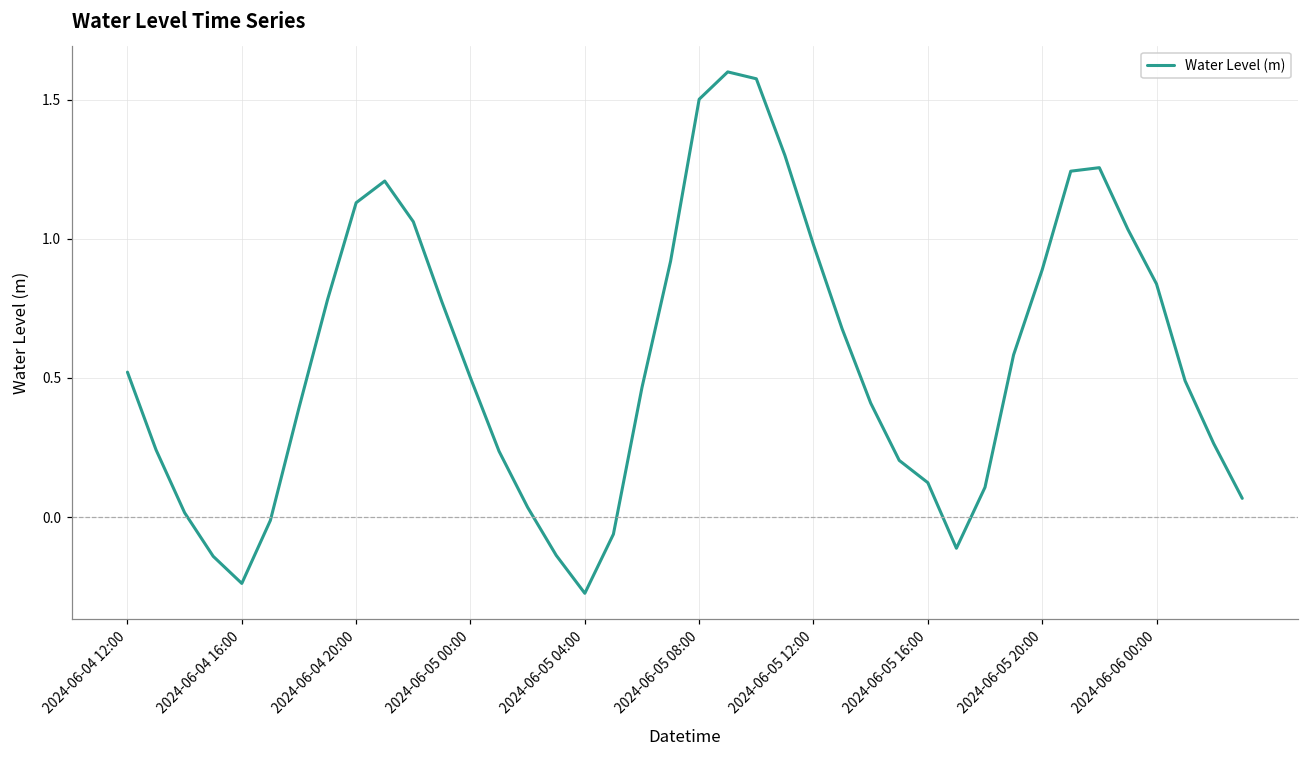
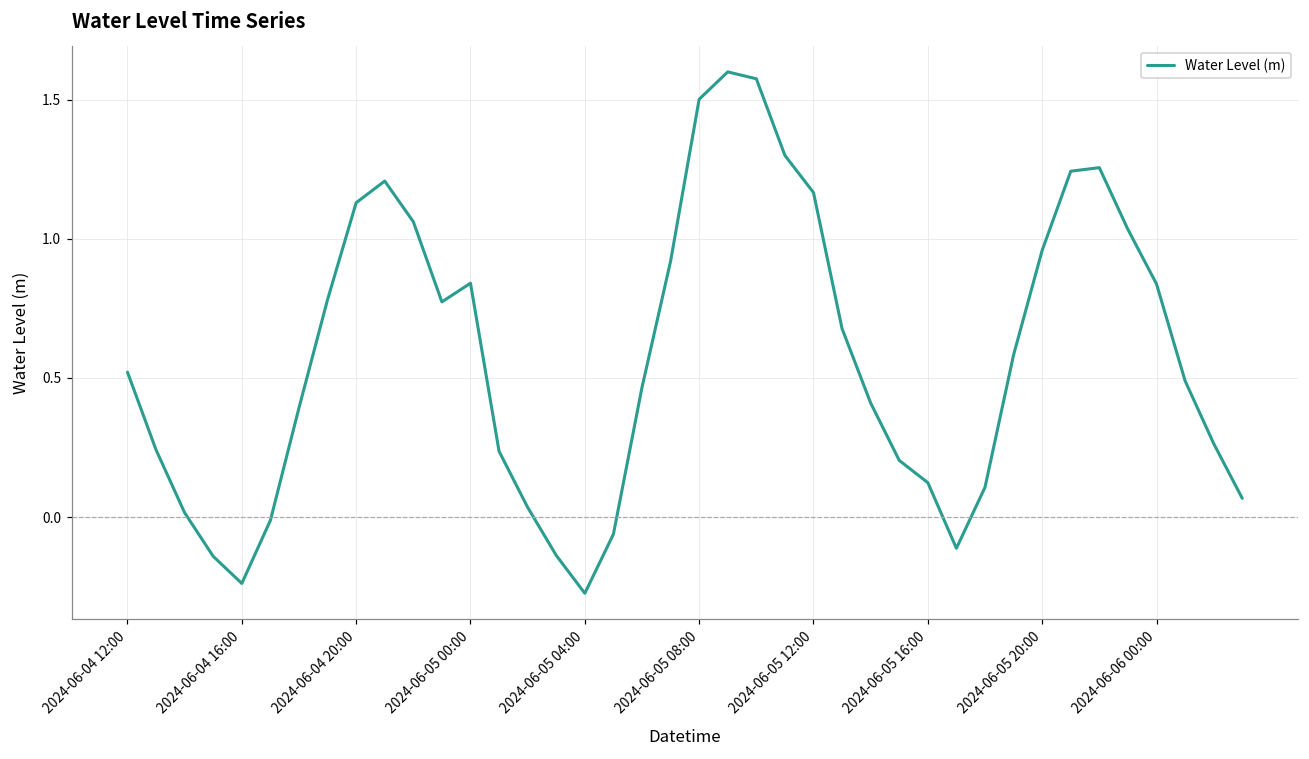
2024-06-05 00:00: 0.50 -> 0.84
2024-06-05 12:00: 0.98 -> 1.17
2024-06-05 20:00: 0.89 -> 0.96
